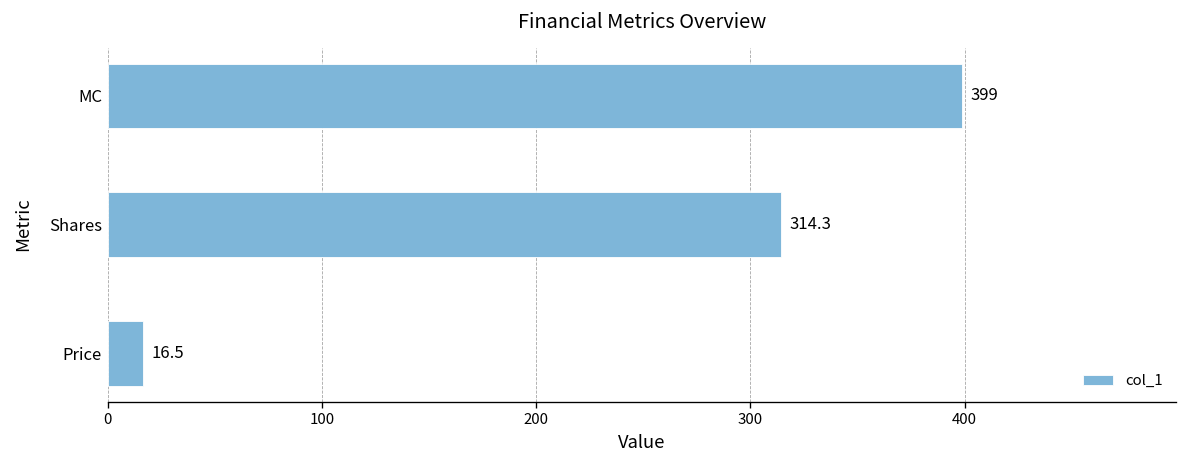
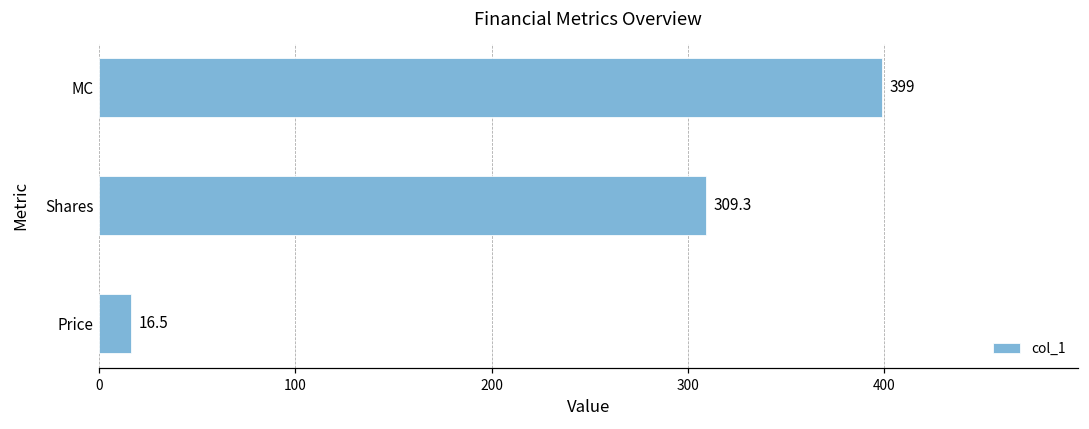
Shares: 314.3 -> 309.3
